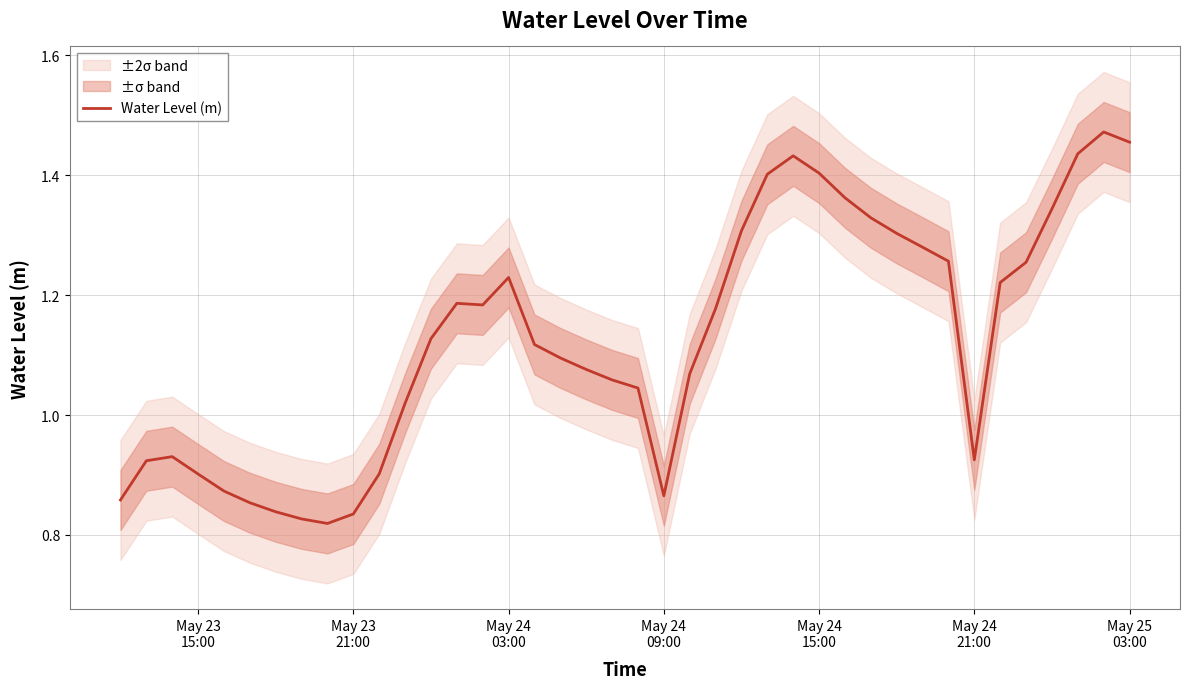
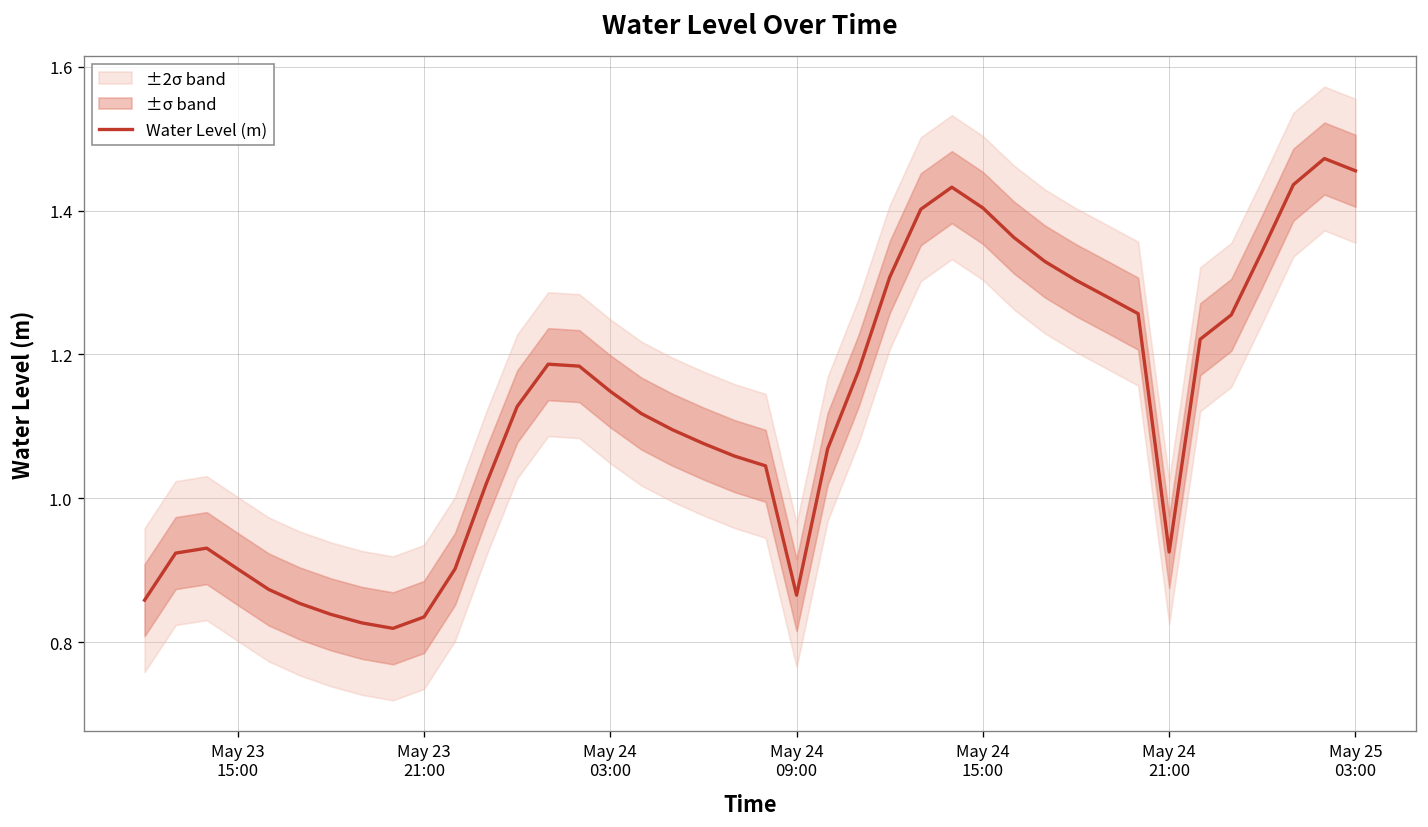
Water Level (m), May 24 03:00: 1.23 -> 1.15
